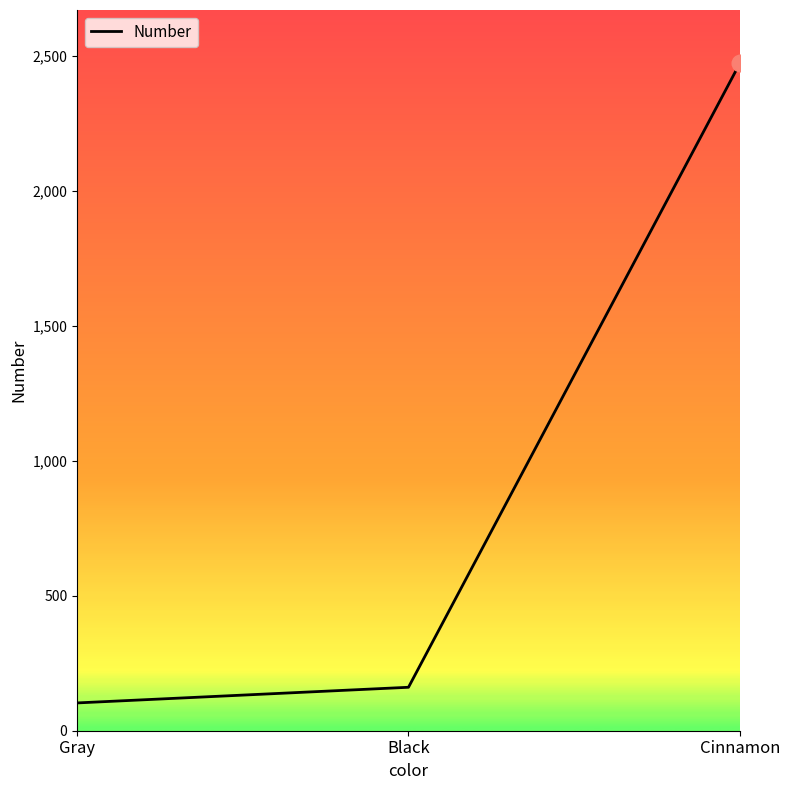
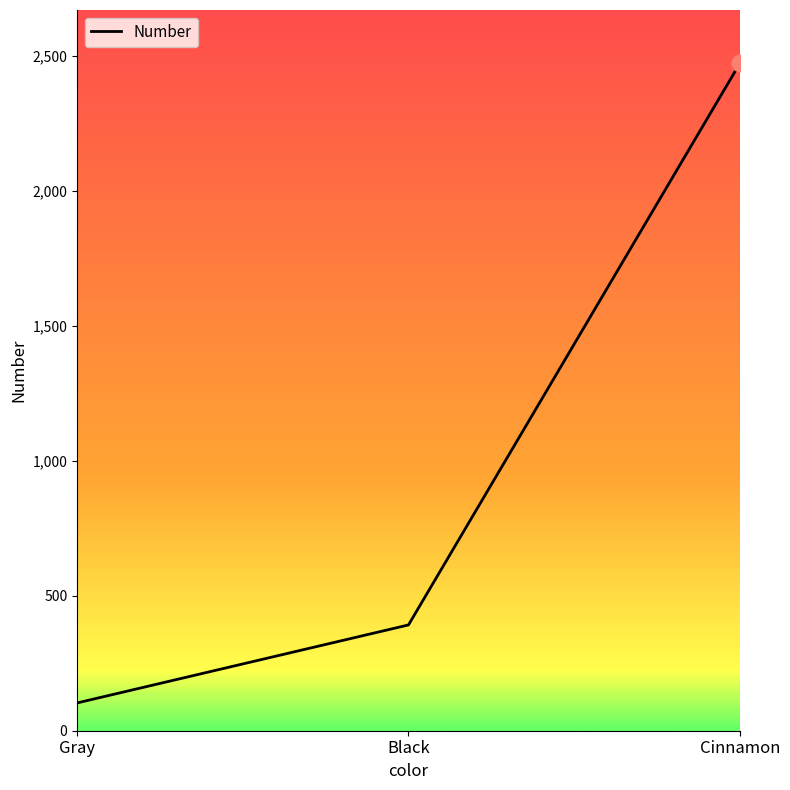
Number, Black: 160 -> 390
